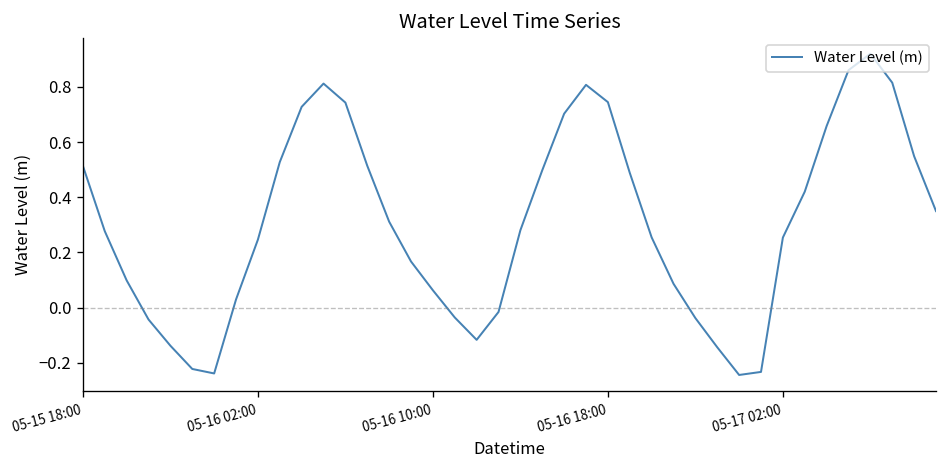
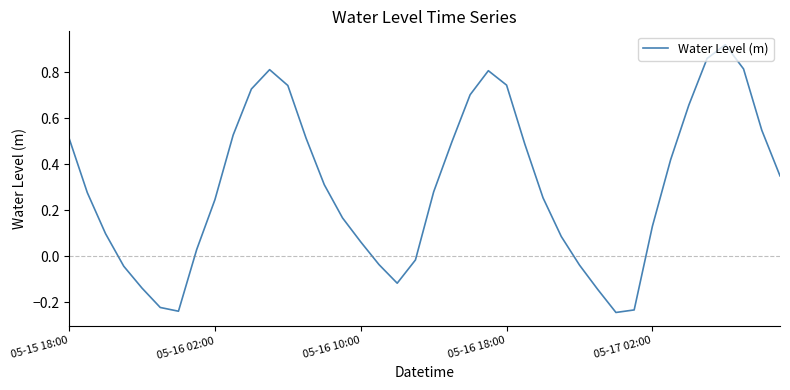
05-17 02:00: 0.25 -> 0.13
